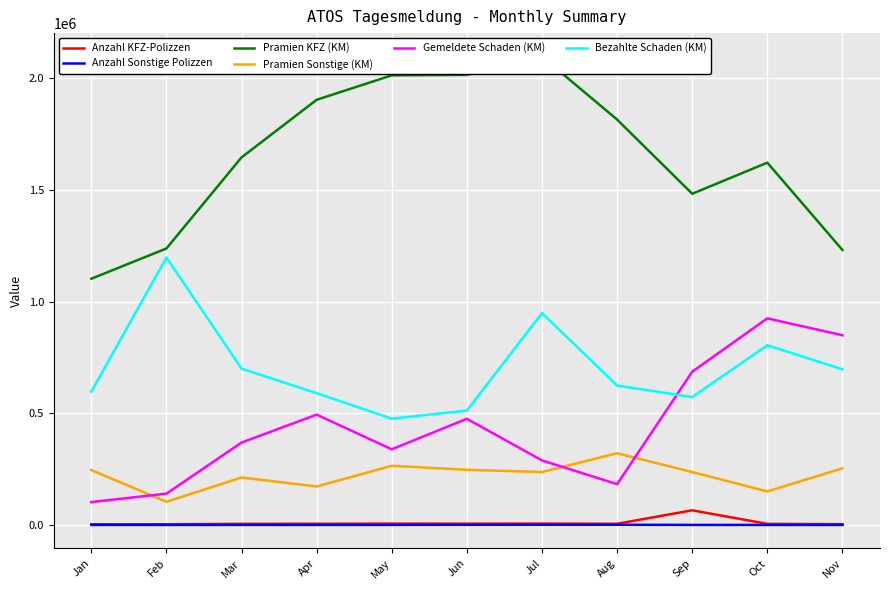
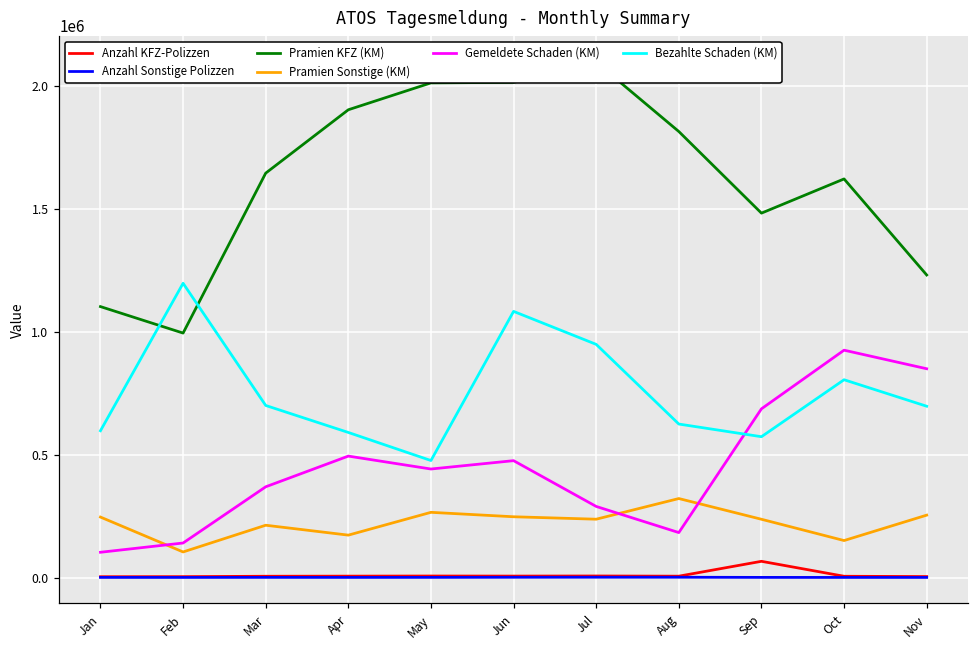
Pramien KFZ (KM), Feb: 1240000 -> 1000000
Gemeldete Schaden (KM), May: 340000 -> 440000
Bezahlte Schaden (KM), Jun: 510000 -> 1080000
